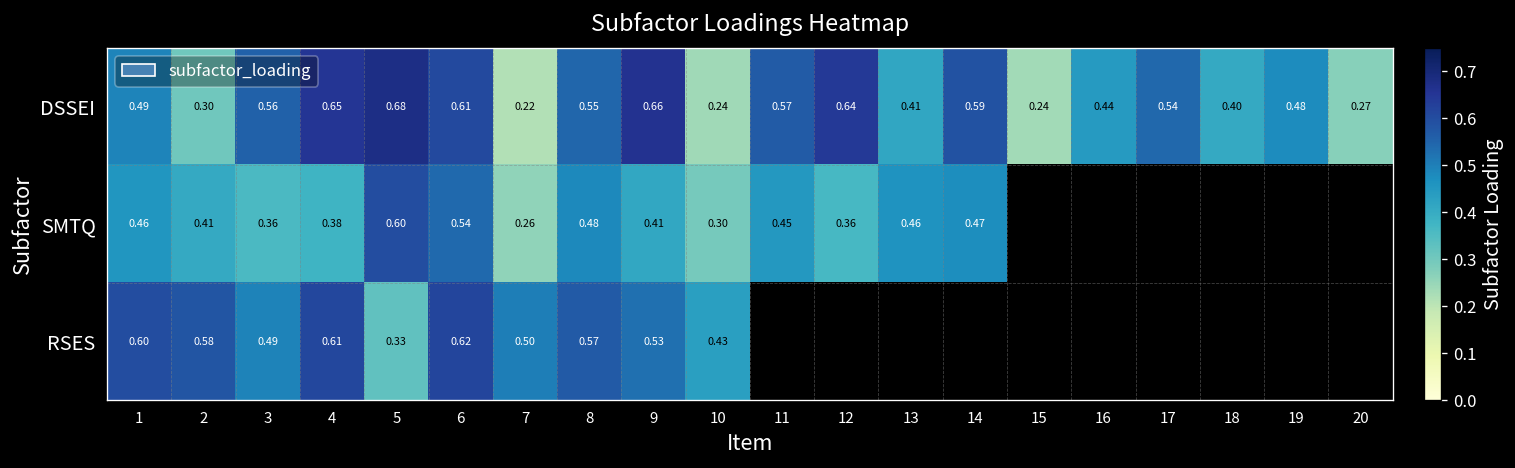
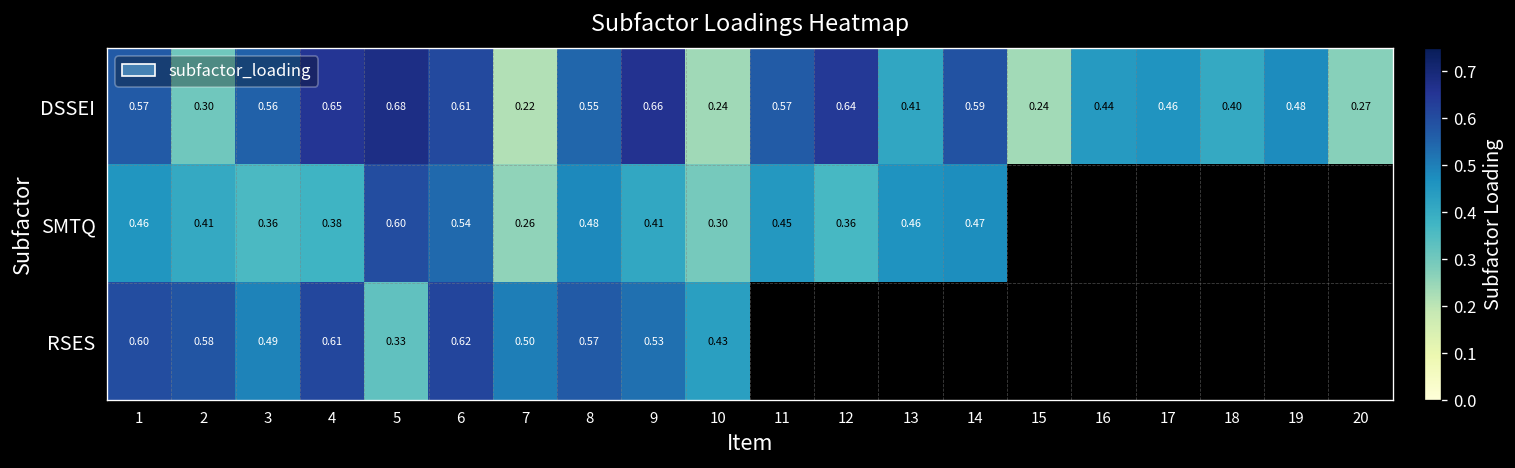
DSSEI, 1: 0.49 -> 0.57
DSSEI, 17: 0.54 -> 0.46
